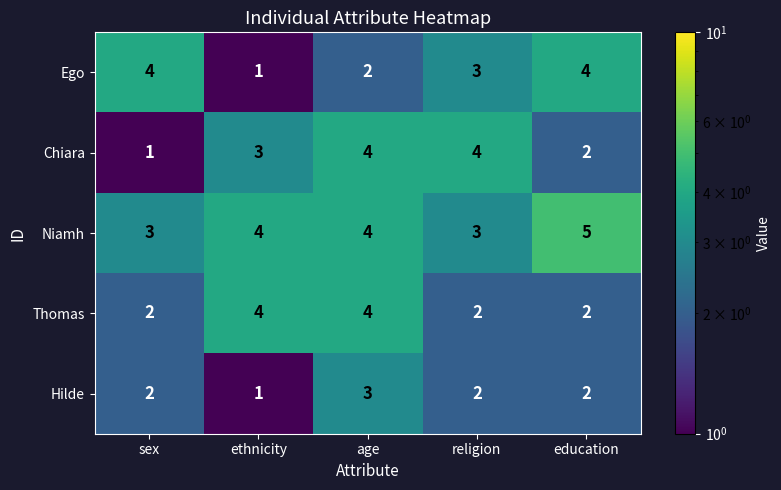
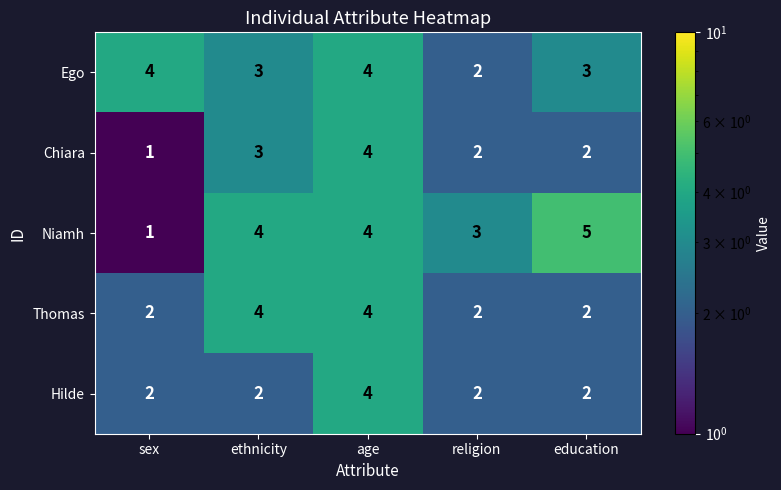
Ego, ethnicity: 1 -> 3
Ego, age: 2 -> 4
Ego, religion: 3 -> 2
Ego, education: 4 -> 3
Chiara, religion: 4 -> 2
Niamh, sex: 3 -> 1
Hilde, ethnicity: 1 -> 2
Hilde, age: 3 -> 4
